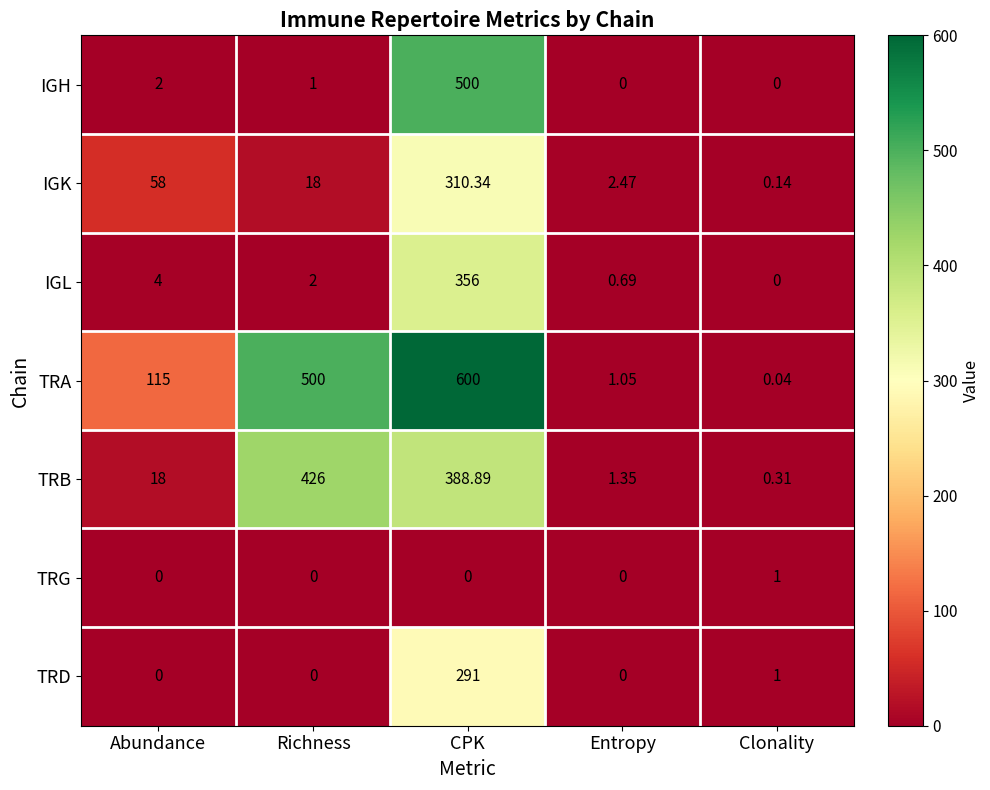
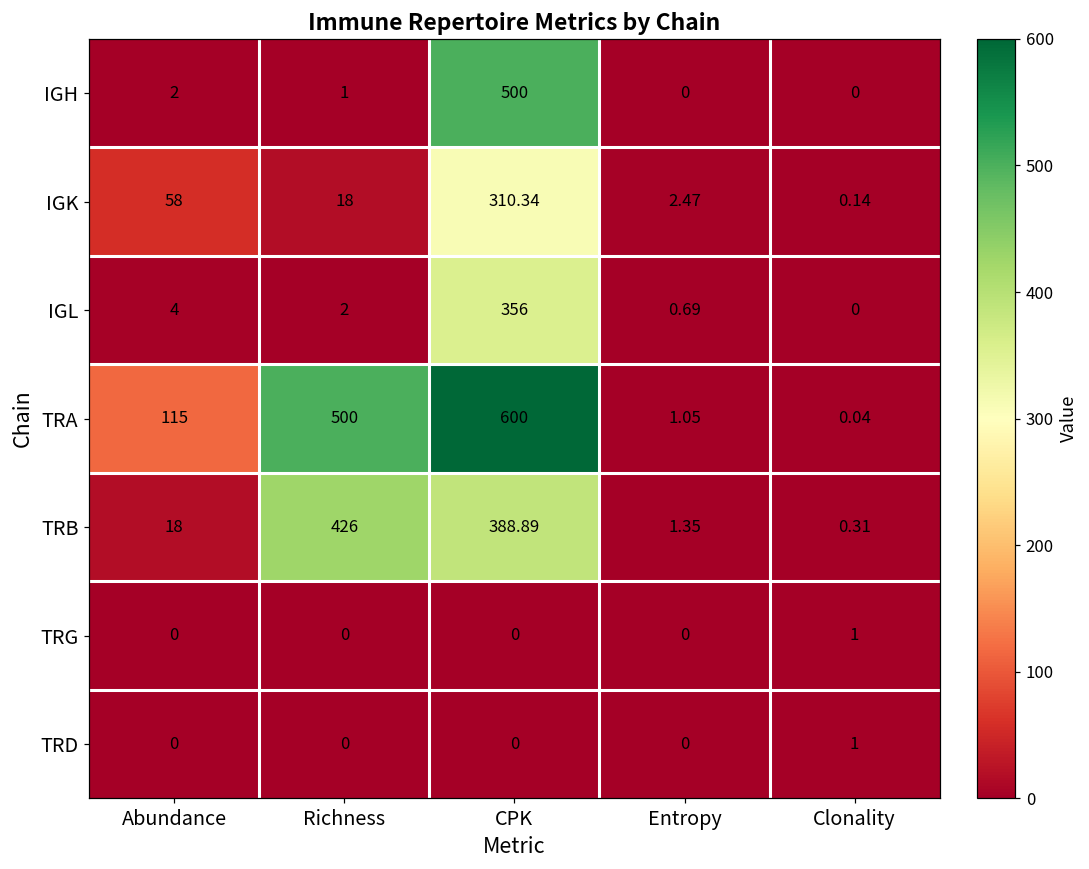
TRD, CPK: 291 -> 0
